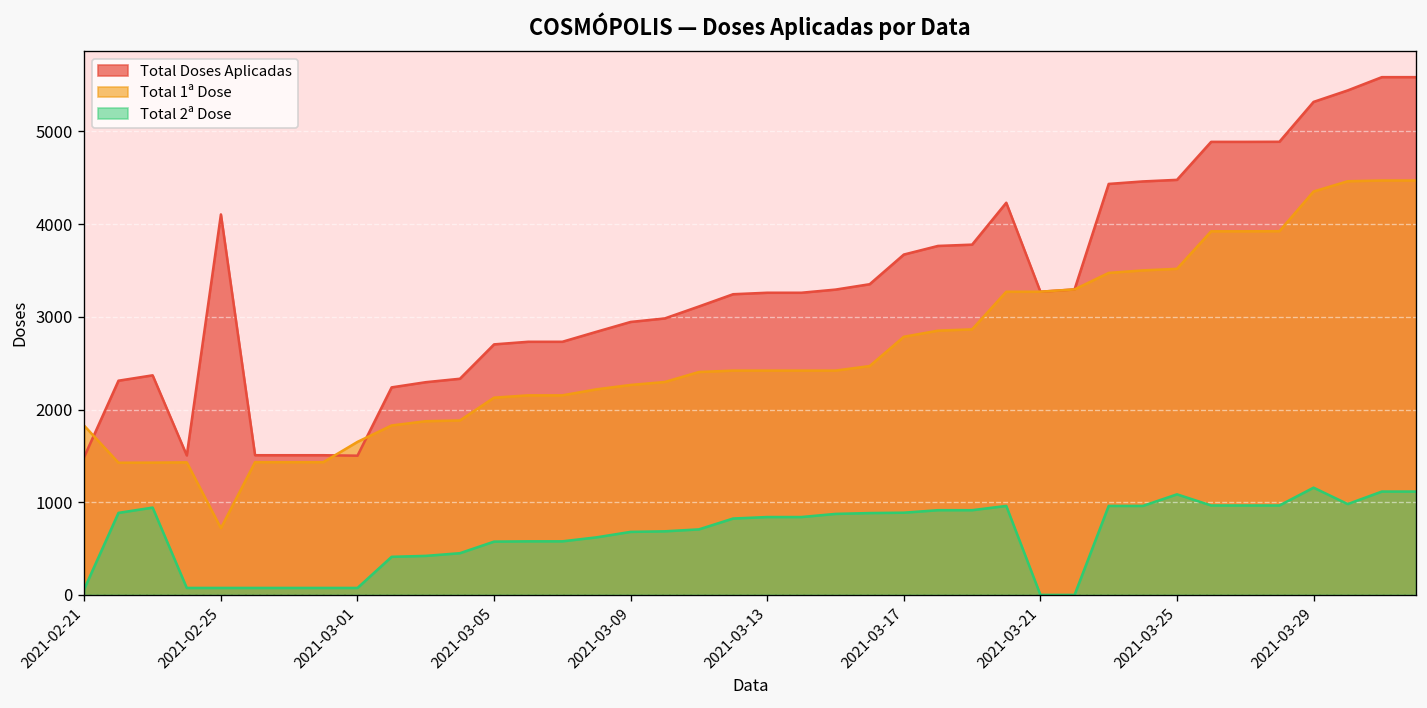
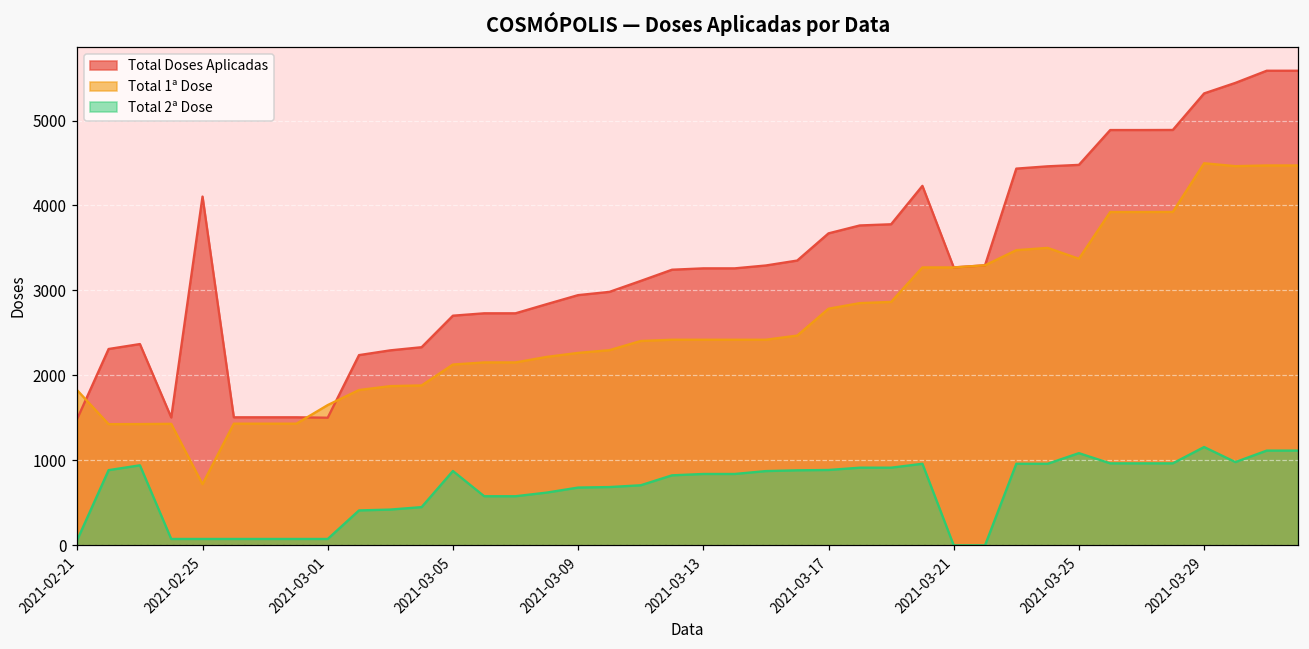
Total 2ª Dose, 2021-03-05: 600 -> 900
Total 1ª Dose, 2021-03-25: 3500 -> 3400
Total 1ª Dose, 2021-03-29: 4400 -> 4500
